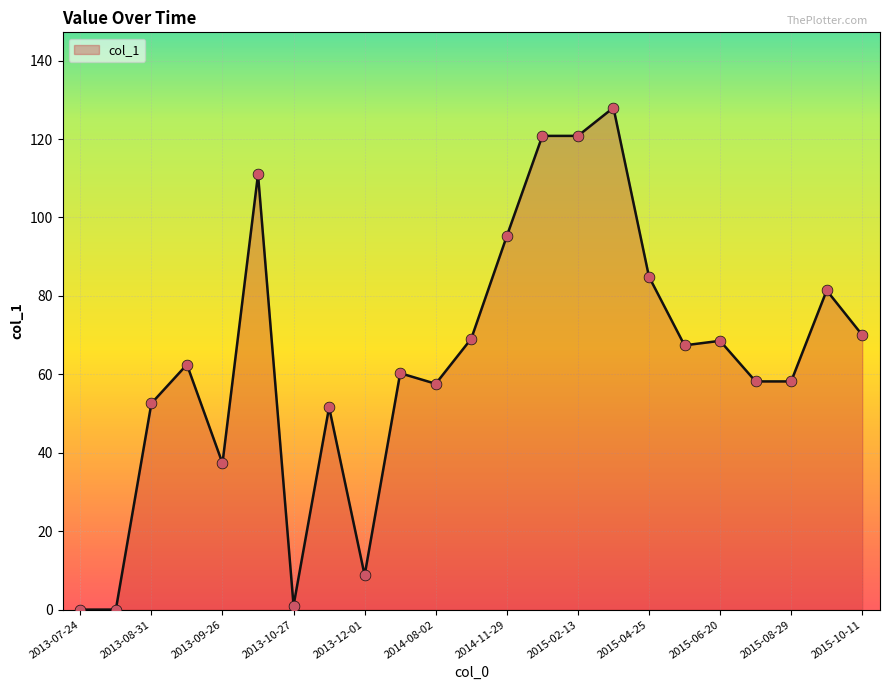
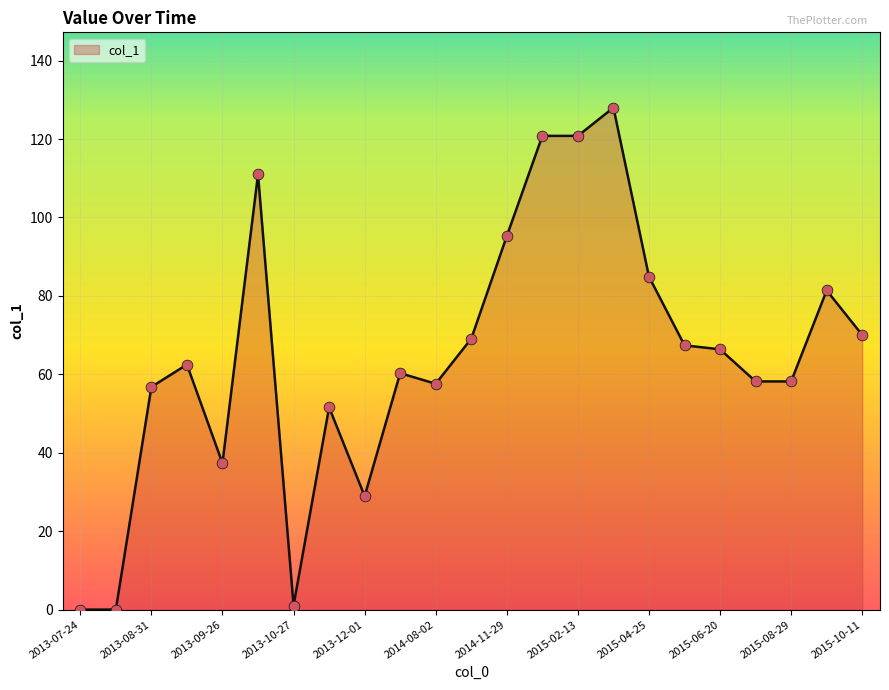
2013-08-31: 53 -> 57
2013-12-01: 9 -> 29
2015-06-20: 69 -> 66
